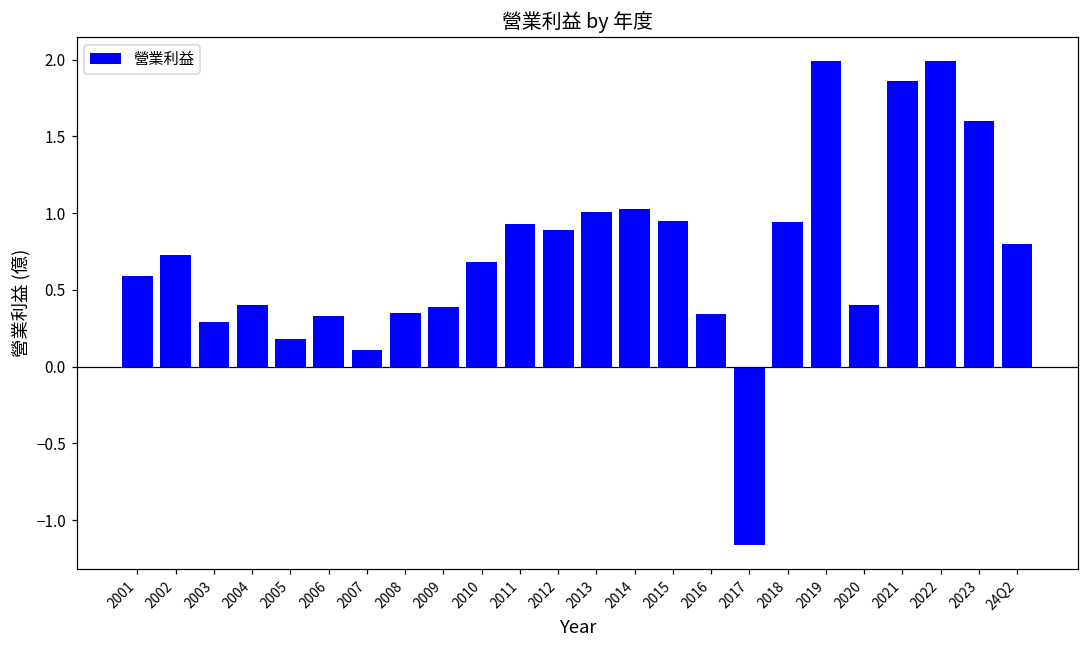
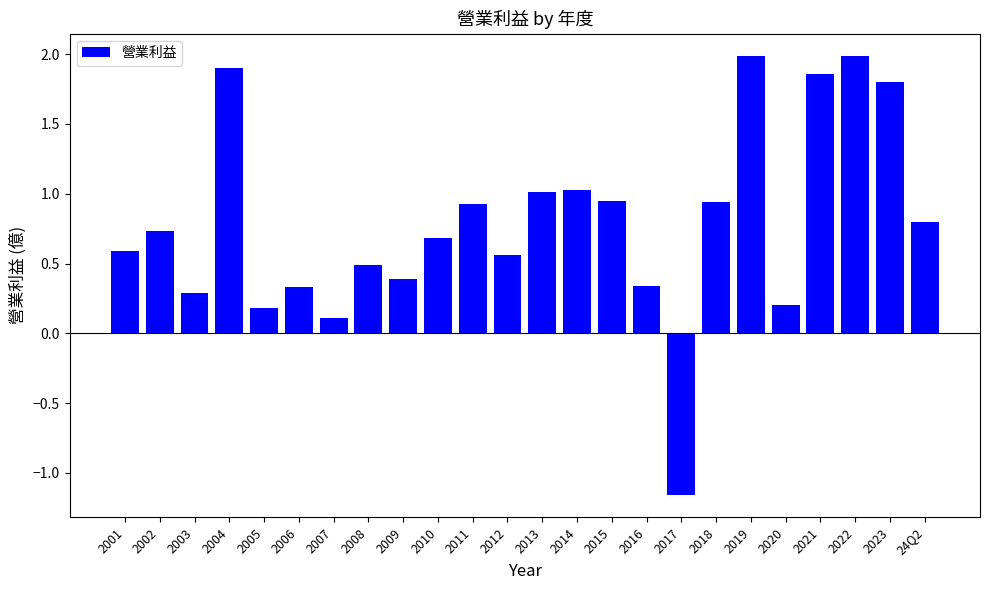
2004: 0.4 -> 1.9
2008: 0.35 -> 0.49
2012: 0.89 -> 0.56
2020: 0.4 -> 0.2
2023: 1.6 -> 1.8
